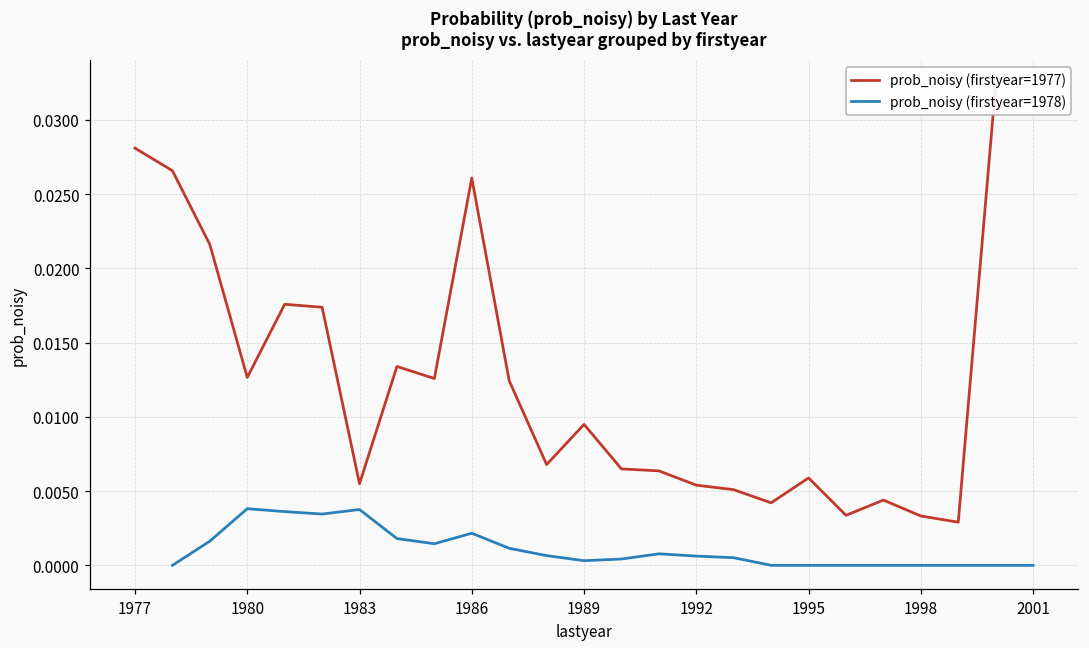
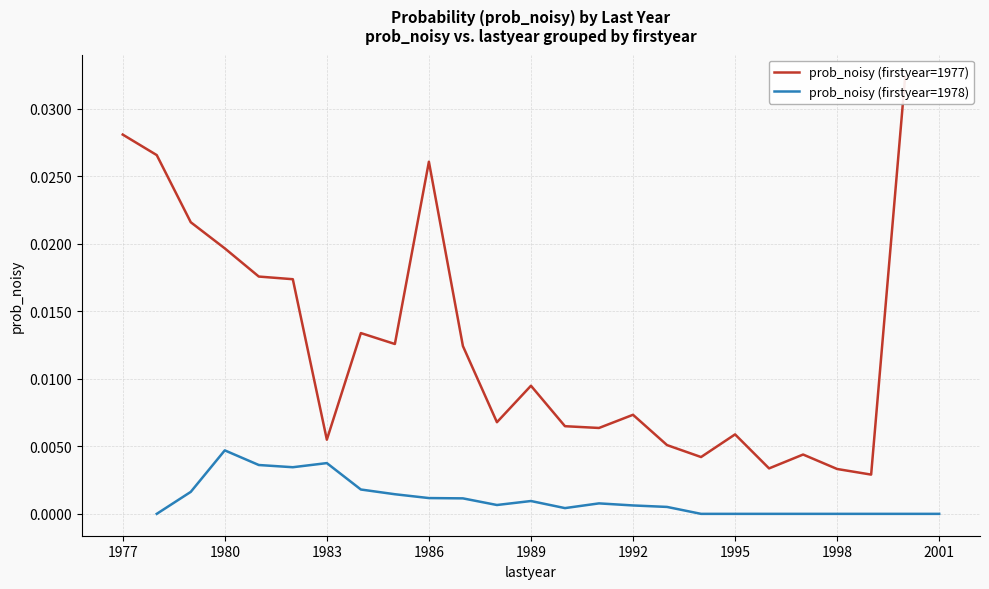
prob_noisy (firstyear=1977), 1980: 0.0126 -> 0.0197
prob_noisy (firstyear=1978), 1980: 0.0038 -> 0.0047
prob_noisy (firstyear=1978), 1986: 0.0022 -> 0.0012
prob_noisy (firstyear=1978), 1989: 0.0003 -> 0.0010
prob_noisy (firstyear=1977), 1992: 0.0054 -> 0.0073
